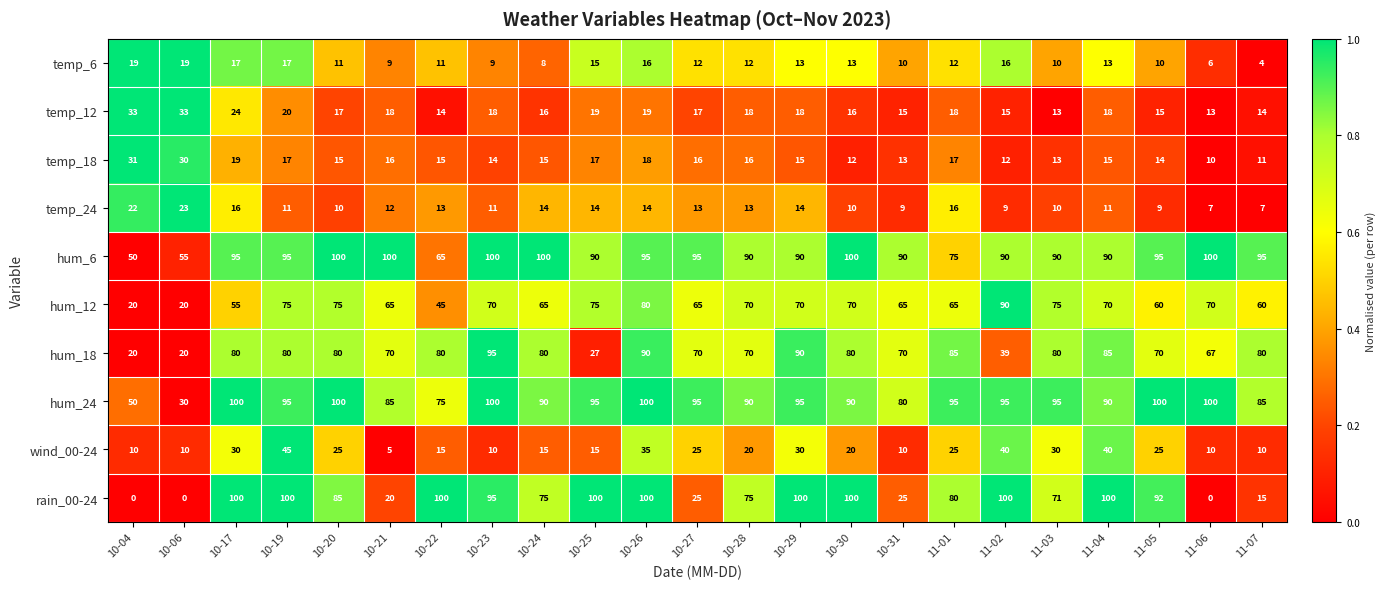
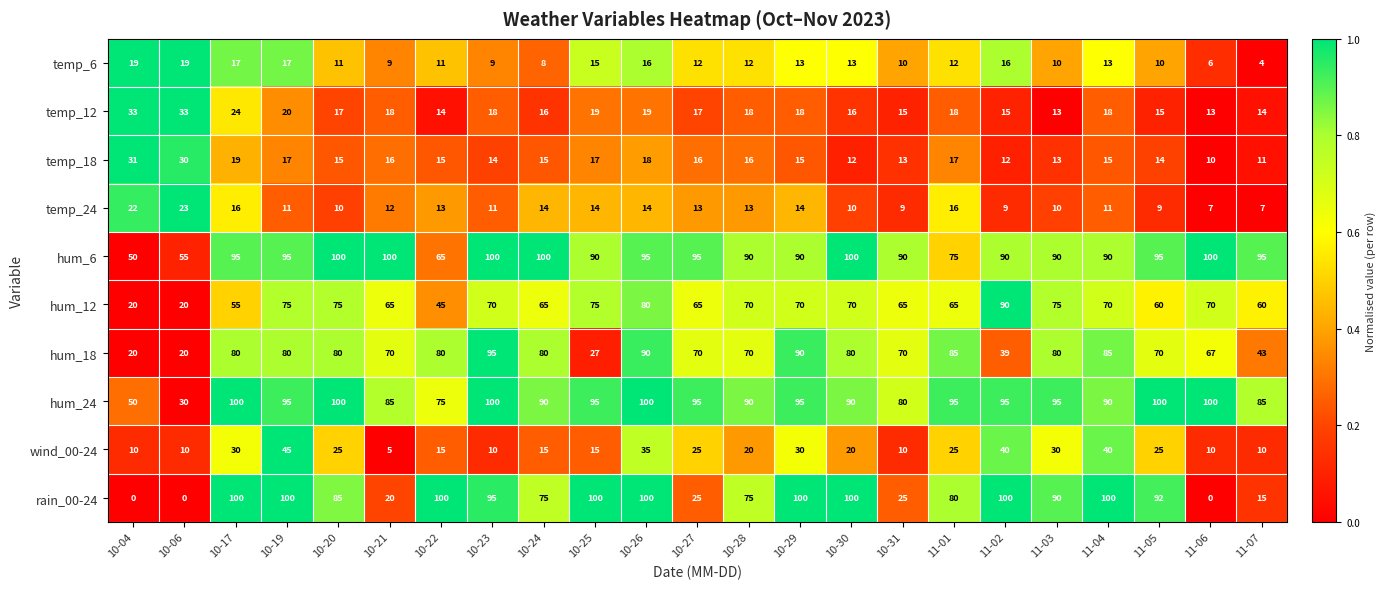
hum_18, 11-07: 80 -> 43
rain_00-24, 11-03: 71 -> 90
